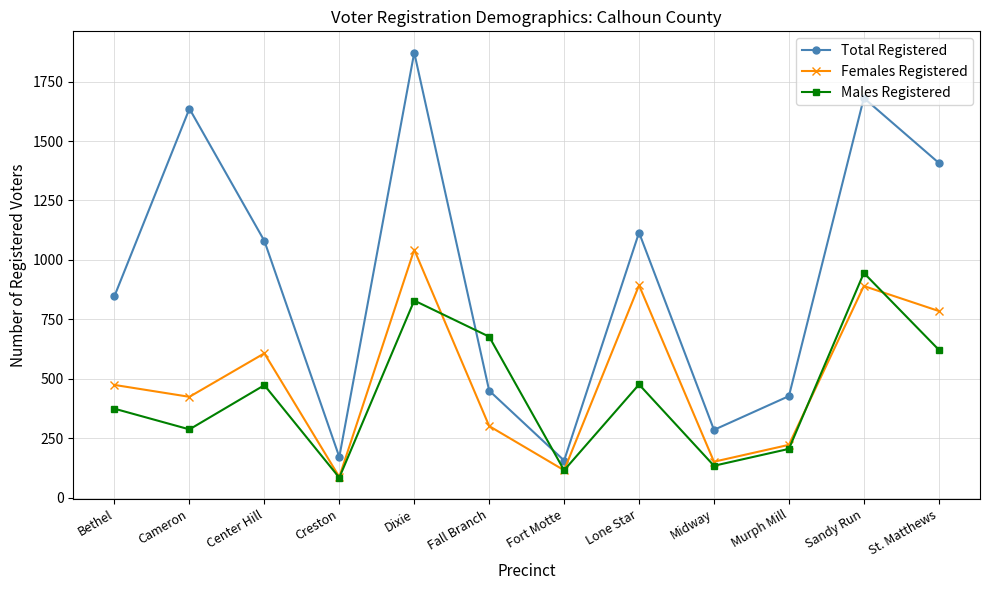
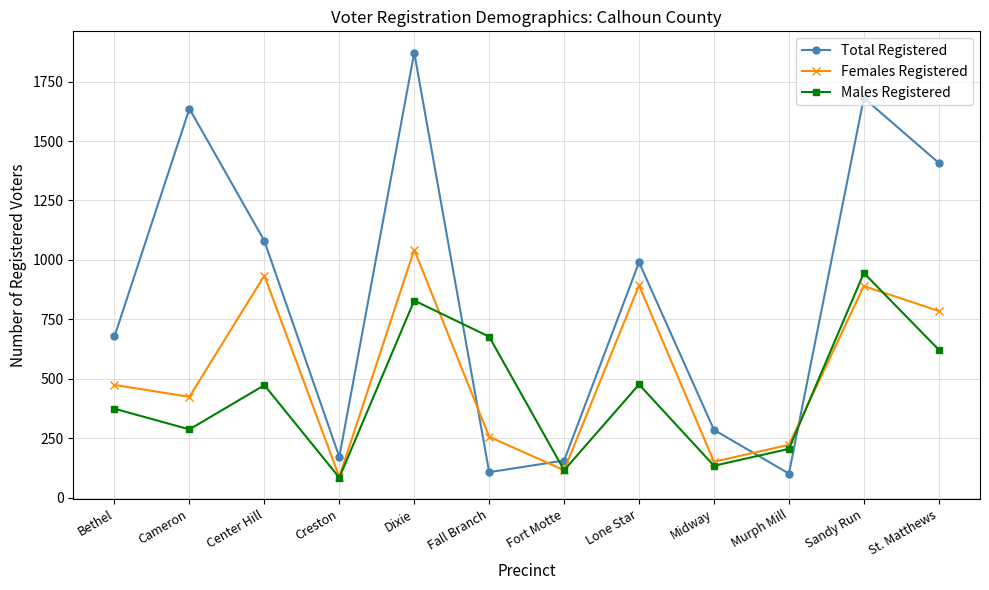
Total Registered, Bethel: 850 -> 680
Females Registered, Center Hill: 610 -> 930
Total Registered, Fall Branch: 450 -> 110
Females Registered, Fall Branch: 300 -> 260
Total Registered, Lone Star: 1120 -> 990
Total Registered, Murph Mill: 430 -> 100
